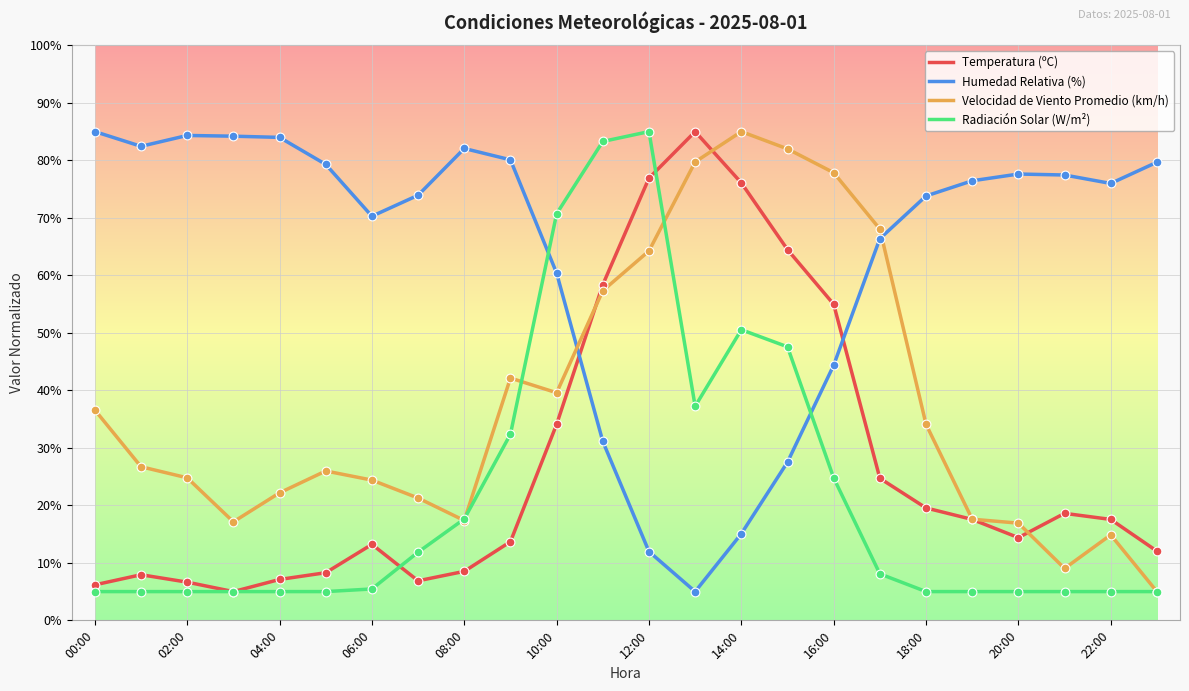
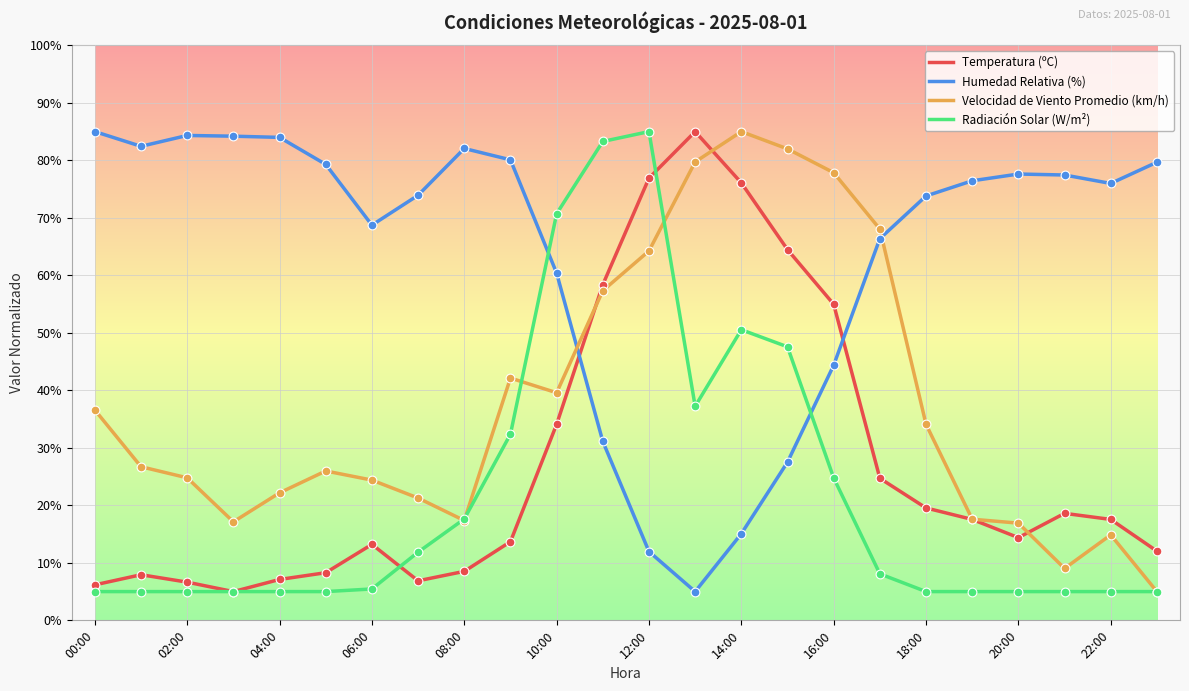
Humedad Relativa (%), 06:00: 70% -> 69%
